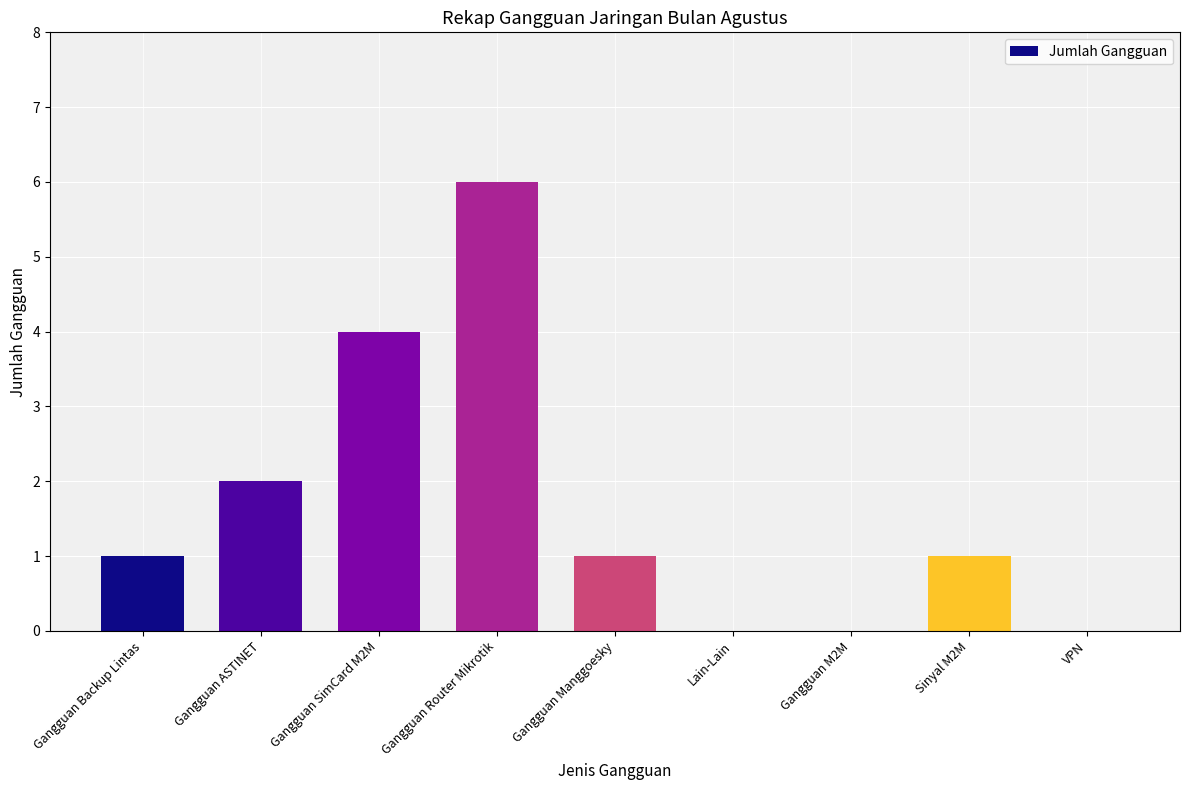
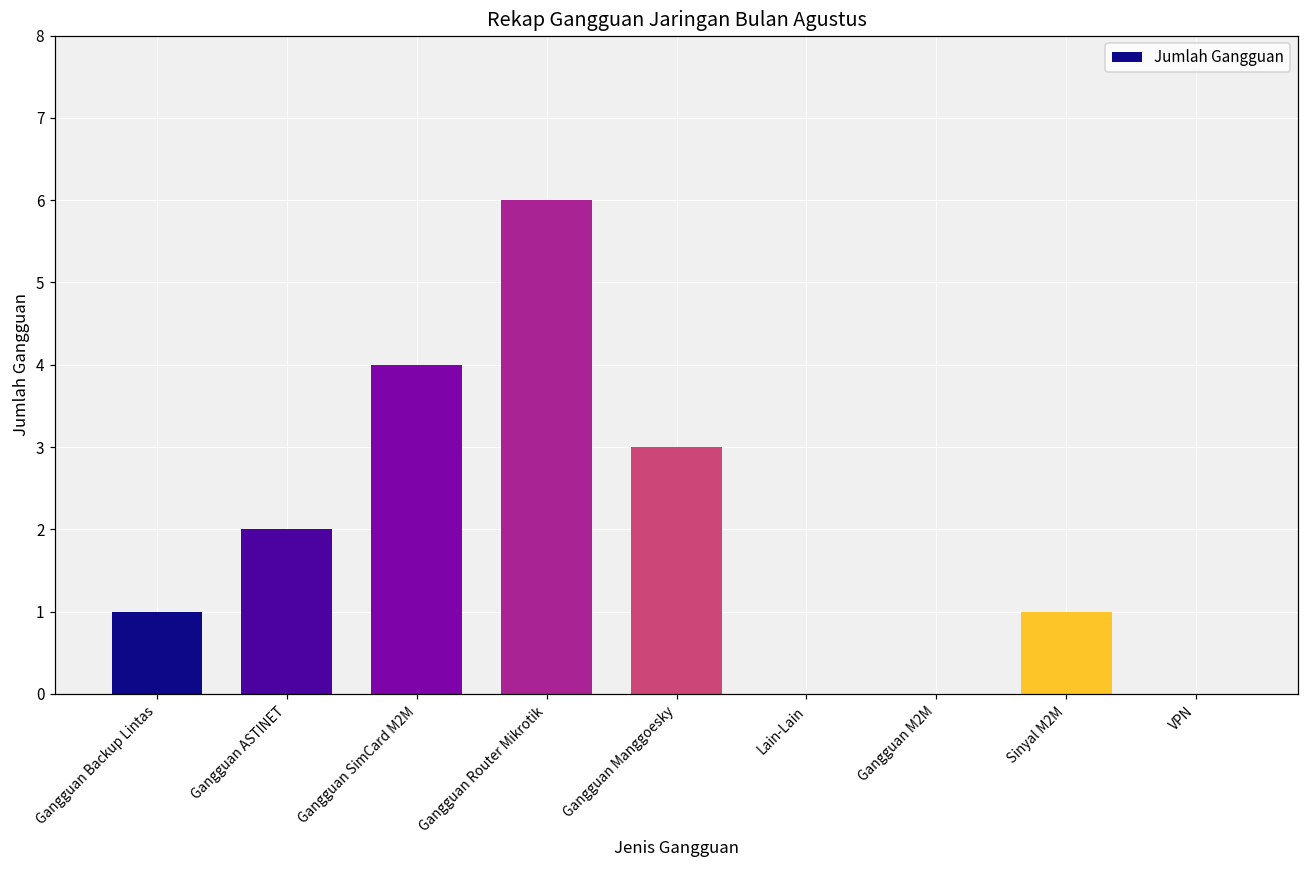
Gangguan Manggoesky: 1 -> 3
